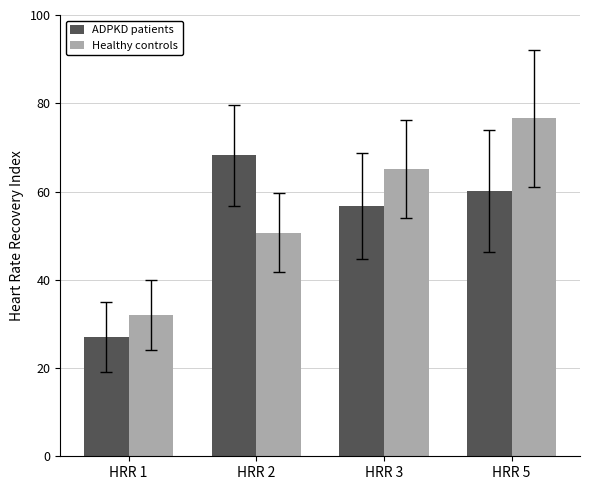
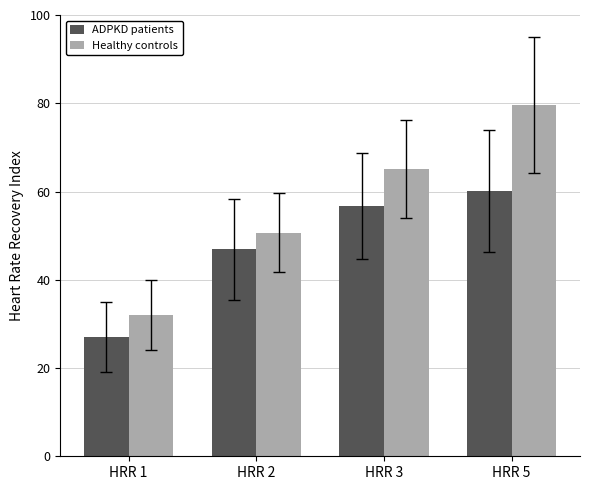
ADPKD patients, HRR 2: 68 -> 47
Healthy controls, HRR 5: 77 -> 80
